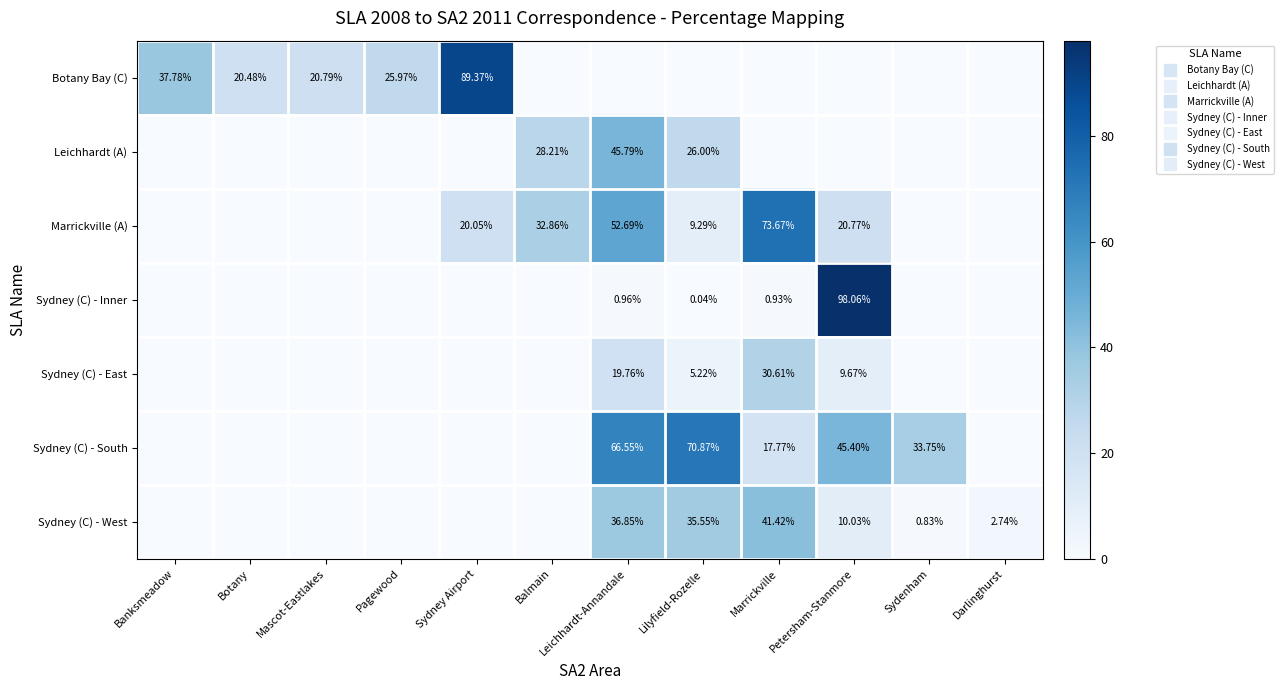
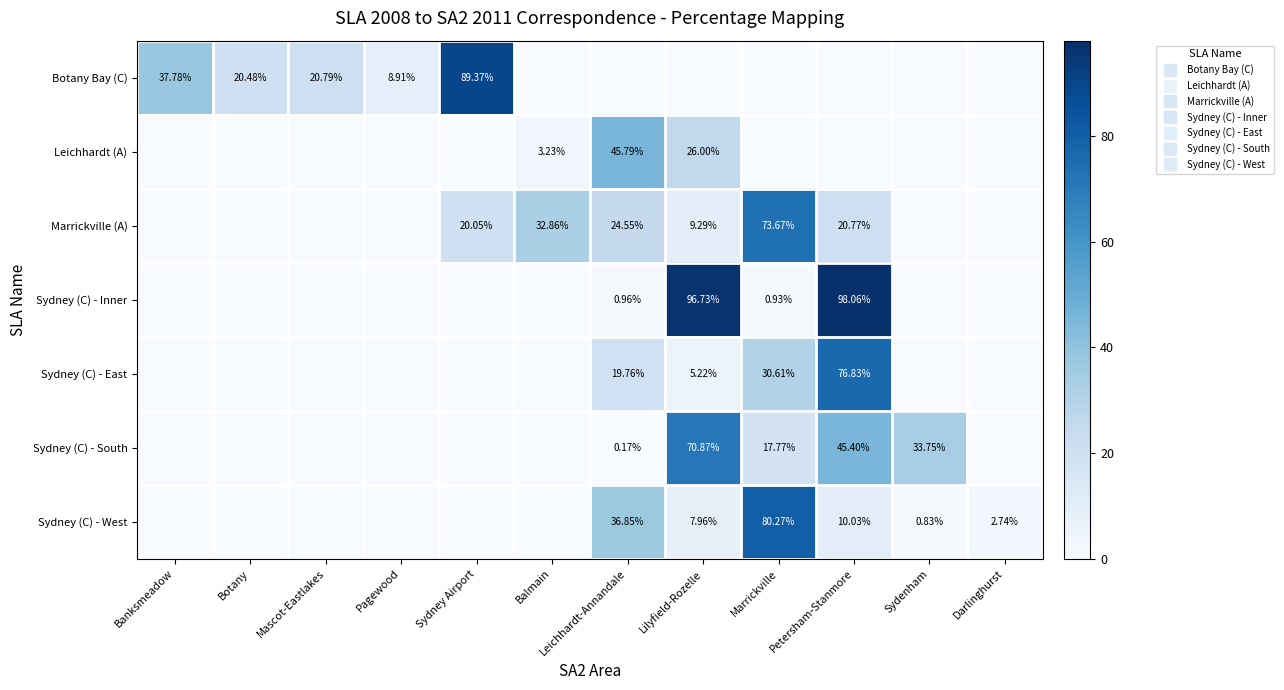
Botany Bay (C), Pagewood: 25.97% -> 8.91%
Leichhardt (A), Balmain: 28.21% -> 3.23%
Marrickville (A), Leichhardt-Annandale: 52.69% -> 24.55%
Sydney (C) - Inner, Lilyfield-Rozelle: 0.04% -> 96.73%
Sydney (C) - East, Petersham-Stanmore: 9.67% -> 76.83%
Sydney (C) - South, Leichhardt-Annandale: 66.55% -> 0.17%
Sydney (C) - West, Lilyfield-Rozelle: 35.55% -> 7.96%
Sydney (C) - West, Marrickville: 41.42% -> 80.27%
